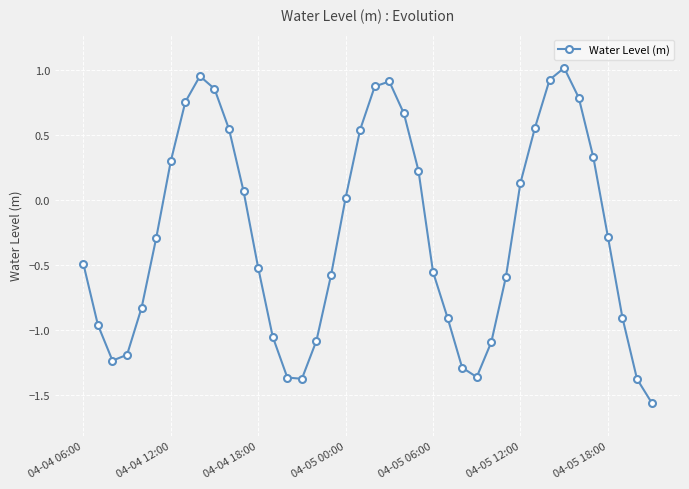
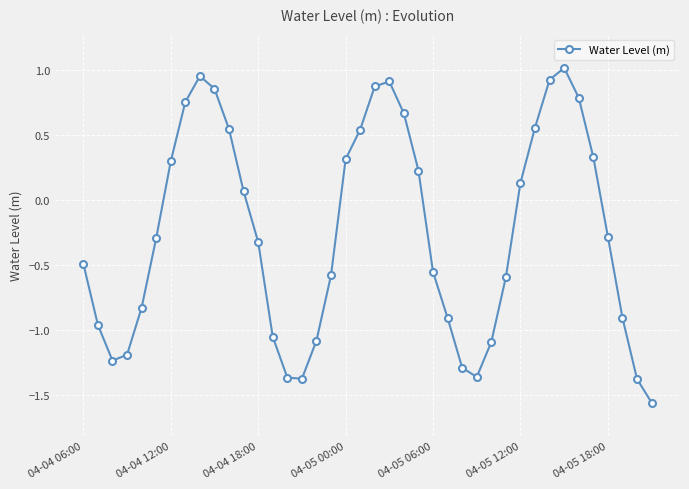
04-04 18:00: -0.52 -> -0.32
04-05 00:00: 0.01 -> 0.31
